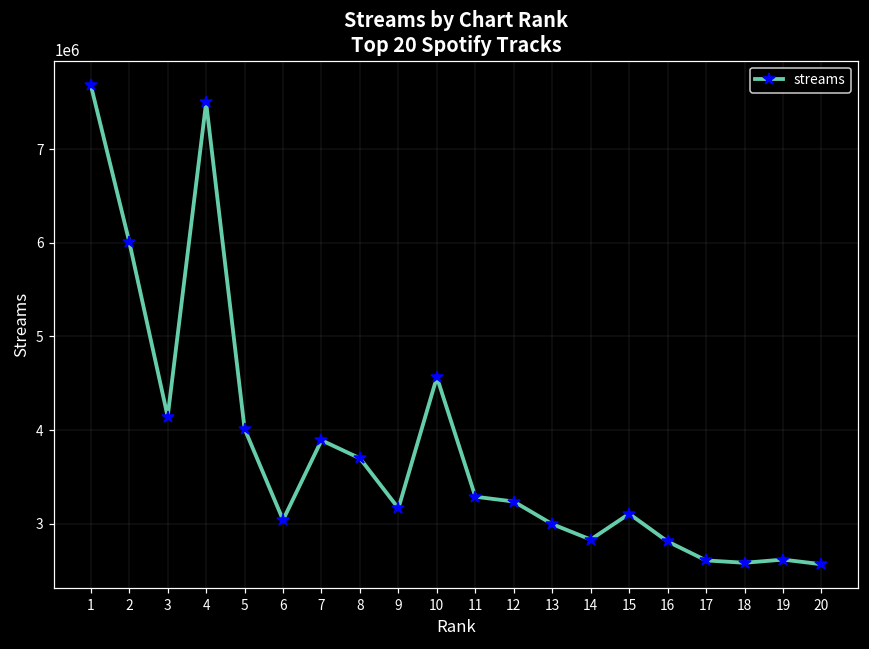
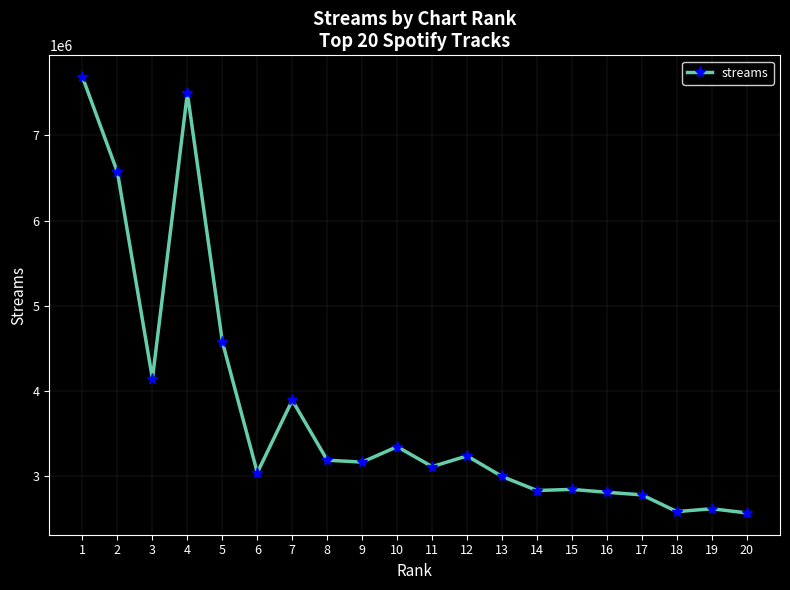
2: 6000000 -> 6600000
5: 4000000 -> 4600000
8: 3700000 -> 3200000
10: 4600000 -> 3300000
11: 3300000 -> 3100000
15: 3100000 -> 2800000
17: 2600000 -> 2800000
